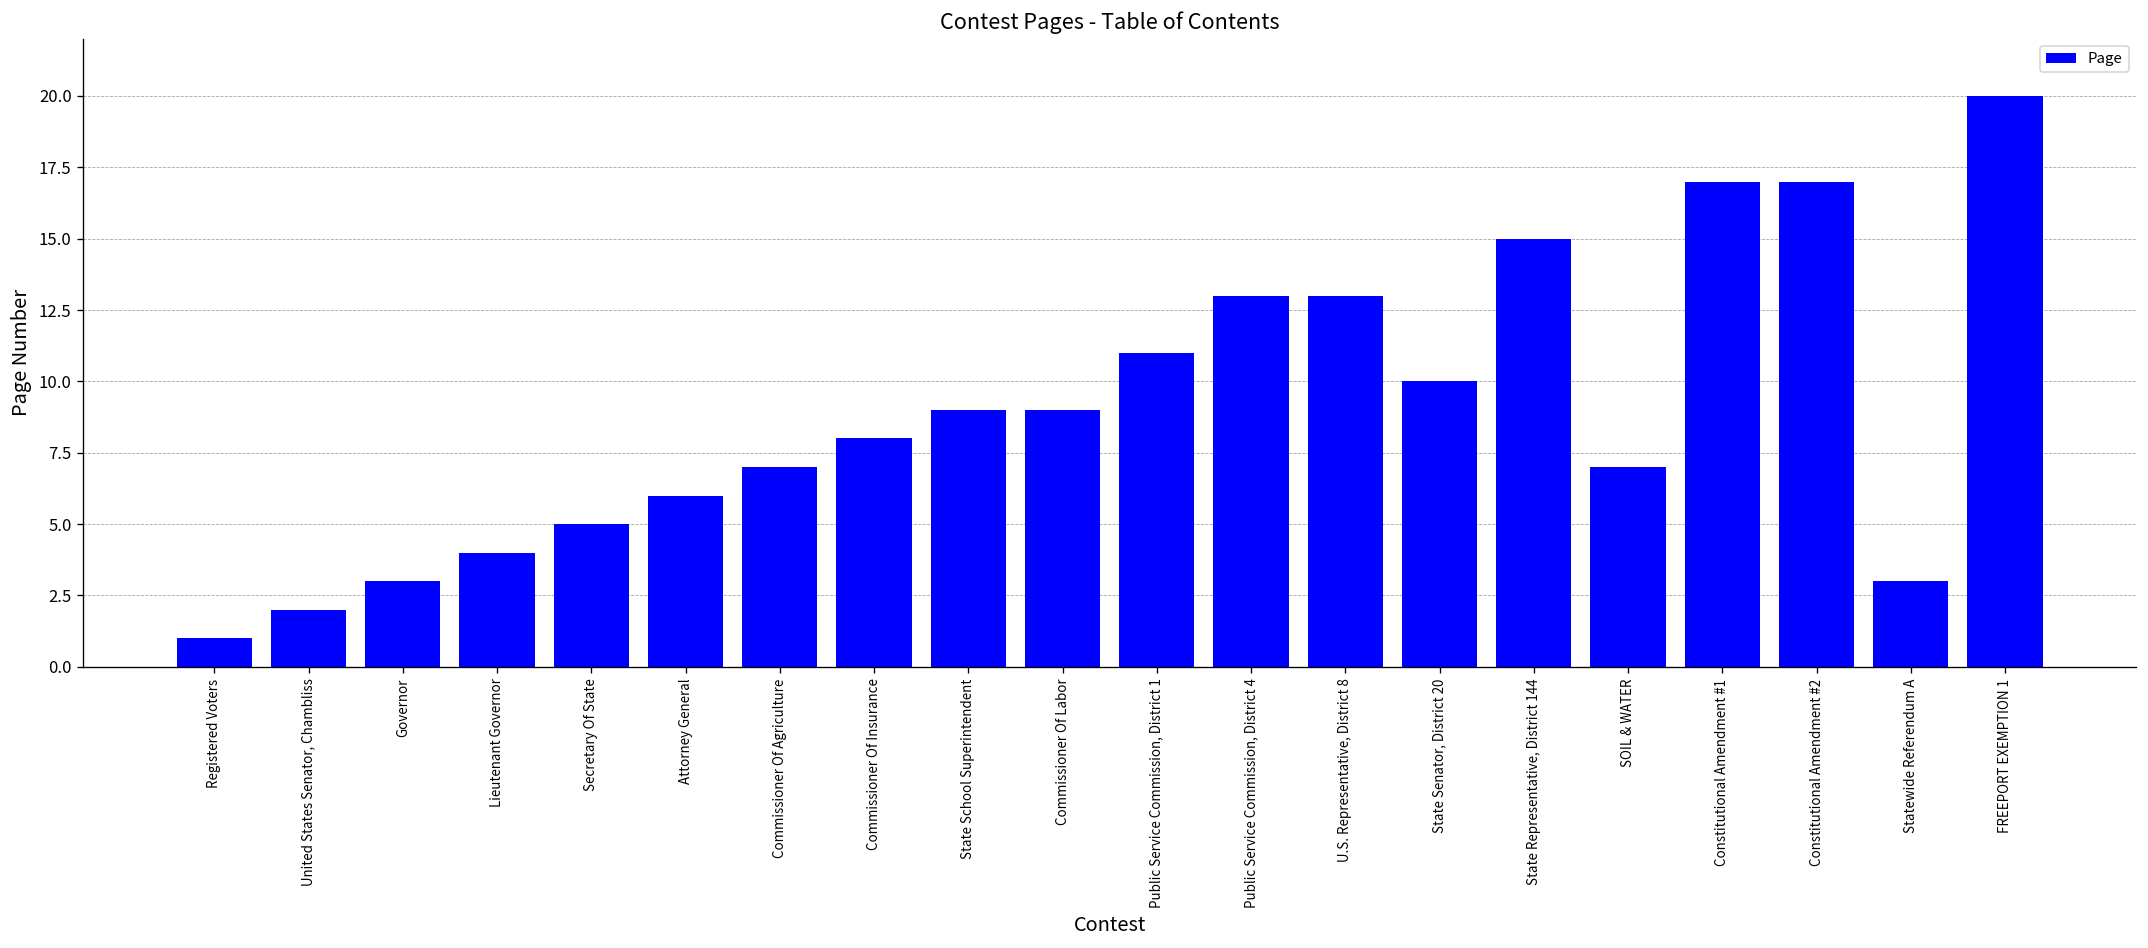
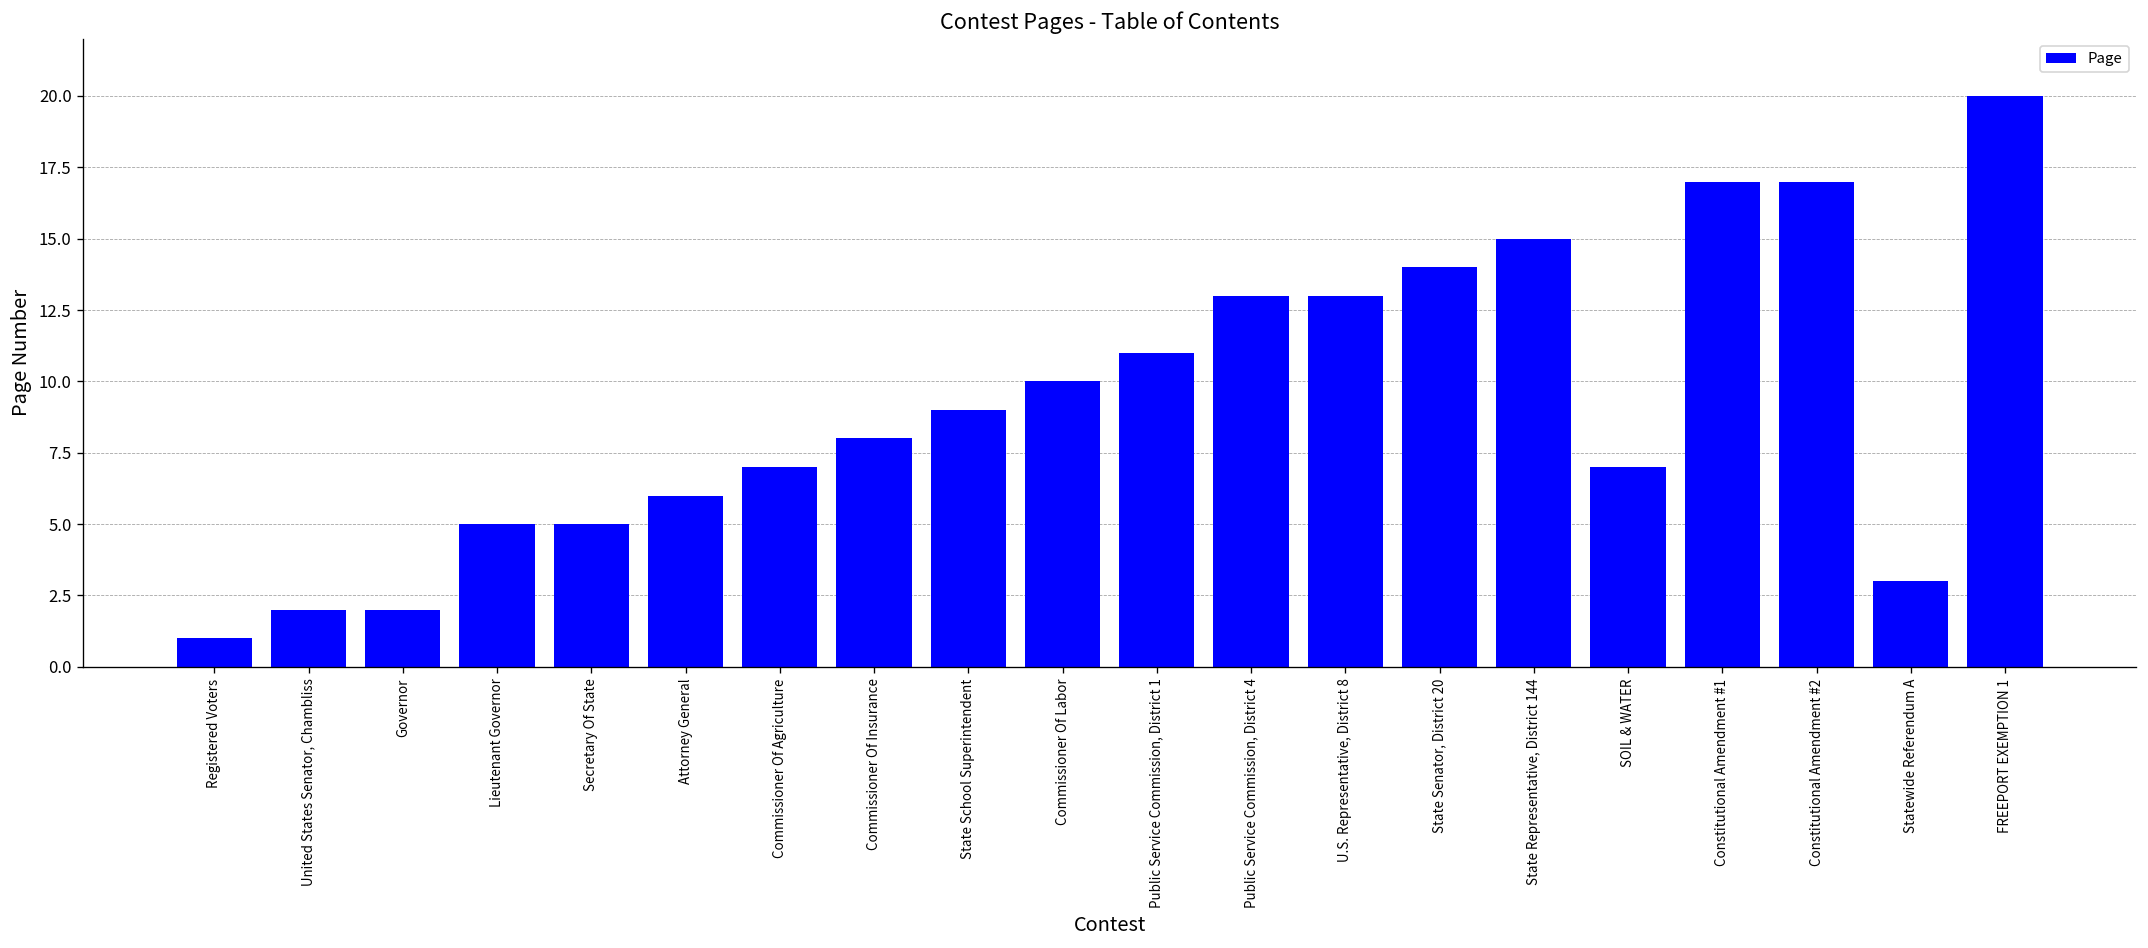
Governor: 3 -> 2
Lieutenant Governor: 4 -> 5
Commissioner Of Labor: 9 -> 10
State Senator, District 20: 10 -> 14
